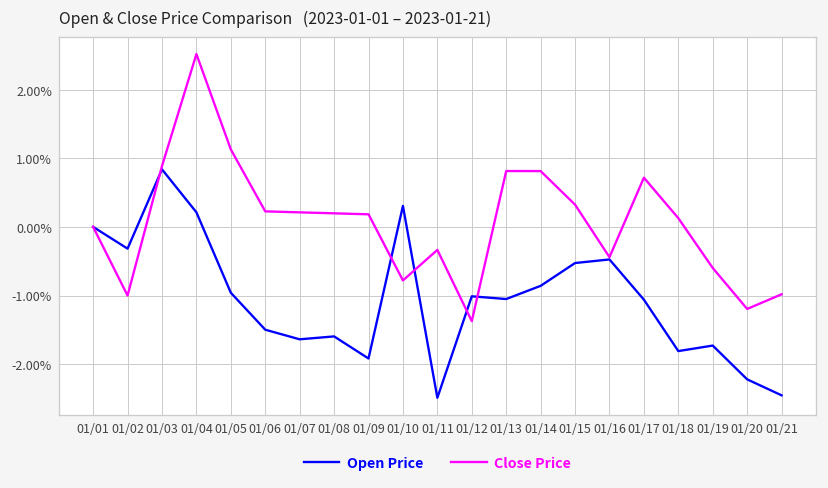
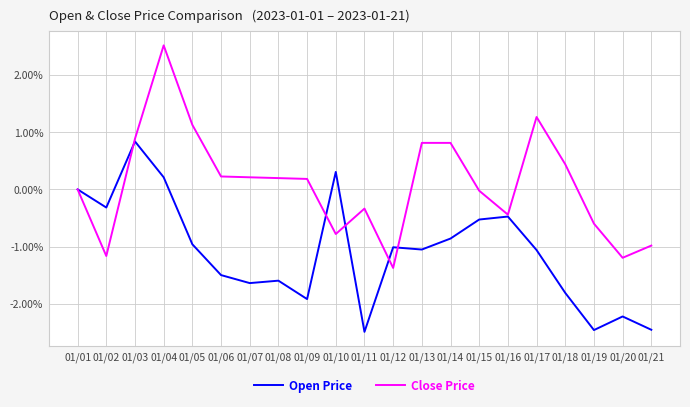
Close Price, 01/02: -1.0% -> -1.2%
Close Price, 01/15: 0.3% -> 0.0%
Close Price, 01/17: 0.7% -> 1.3%
Close Price, 01/18: 0.1% -> 0.4%
Open Price, 01/19: -1.7% -> -2.5%
